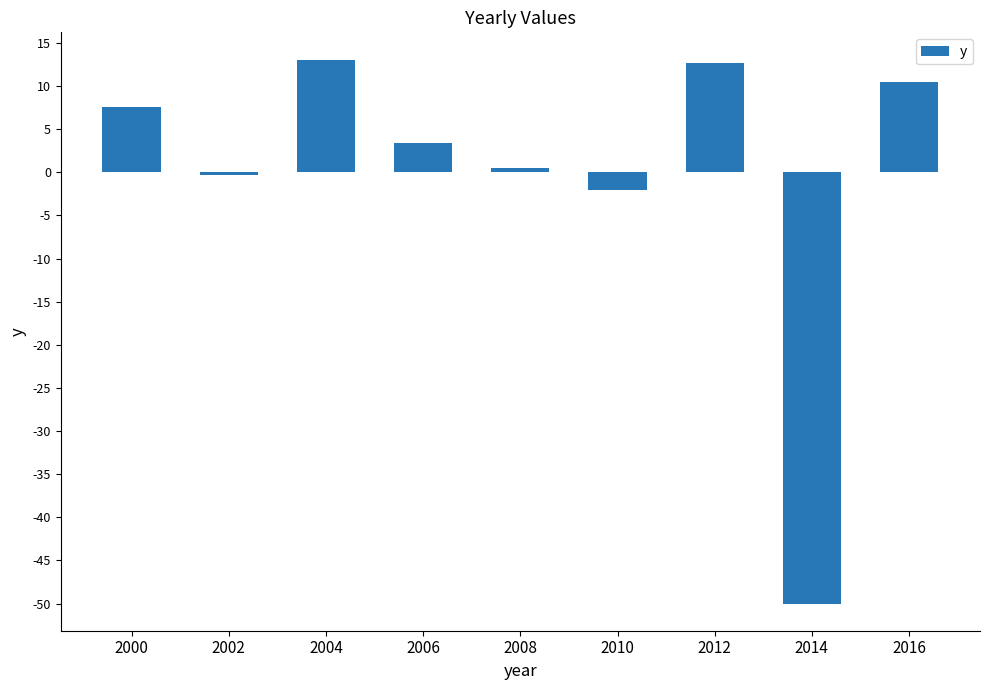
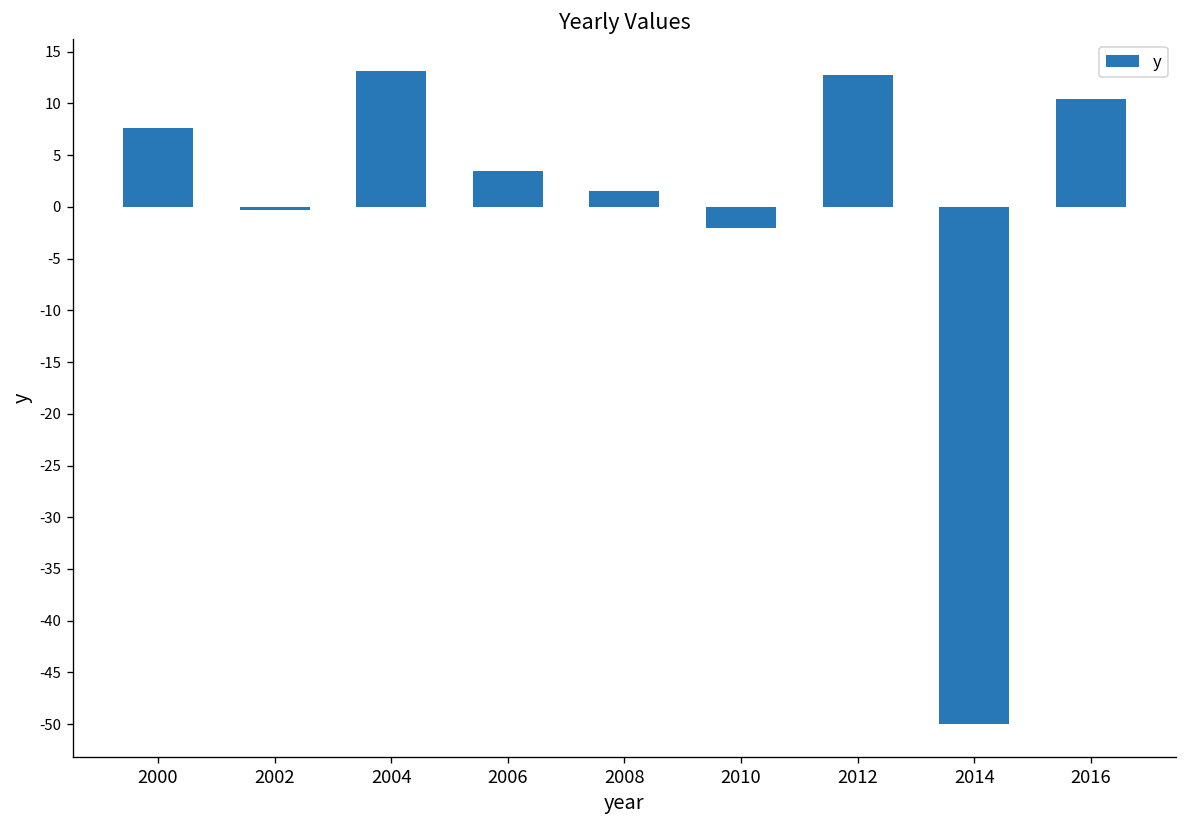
2008: 1 -> 2
